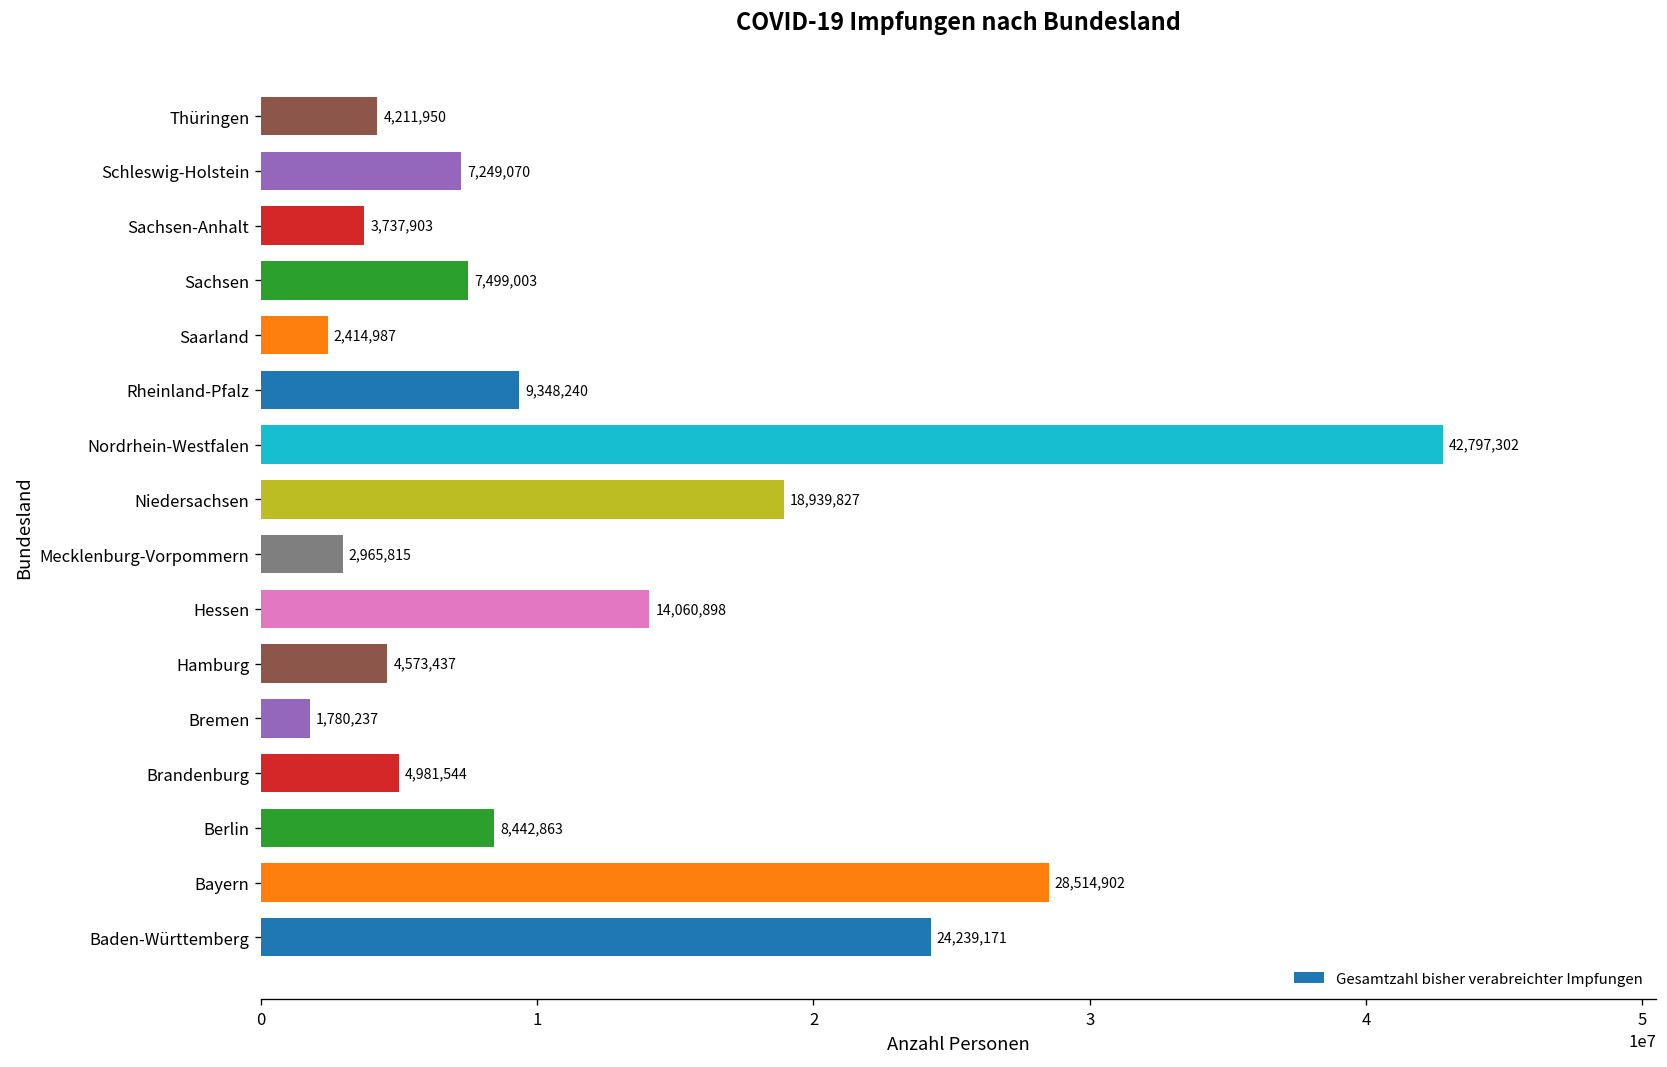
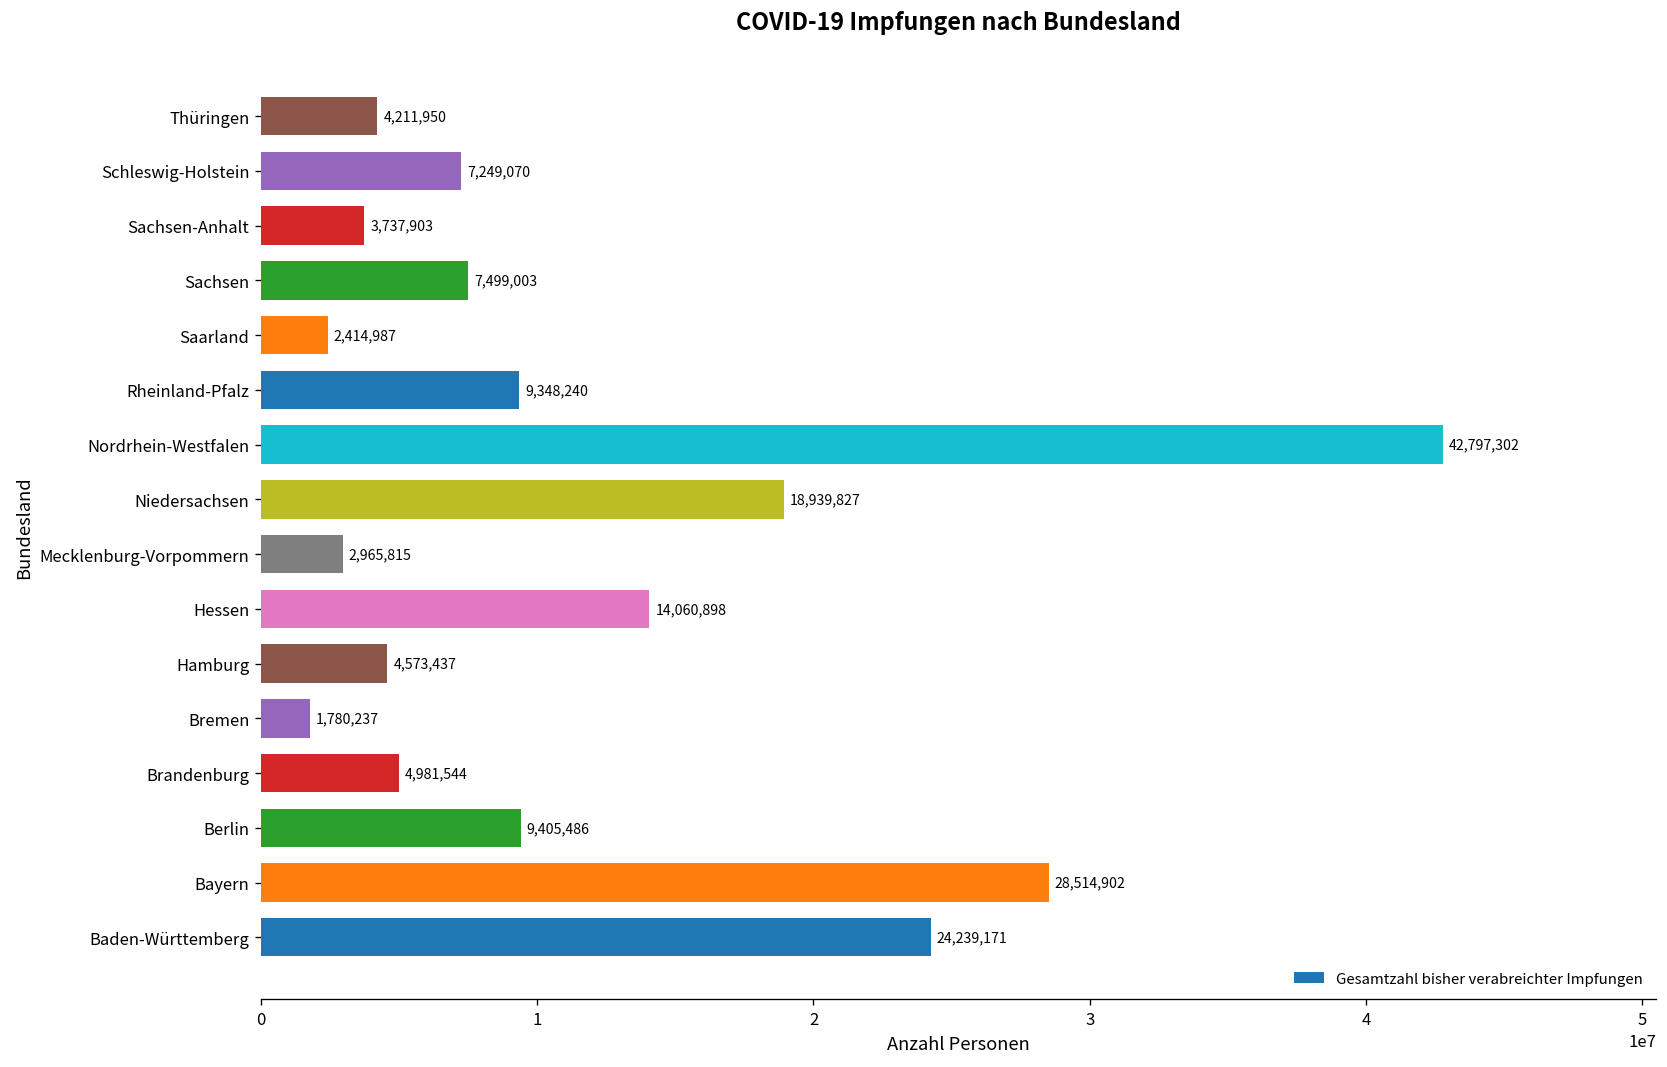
Berlin: 8,442,863 -> 9,405,486
